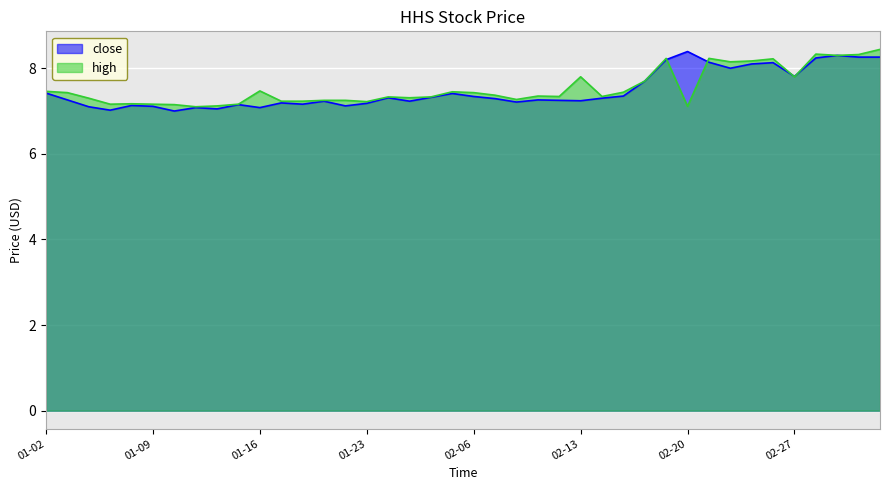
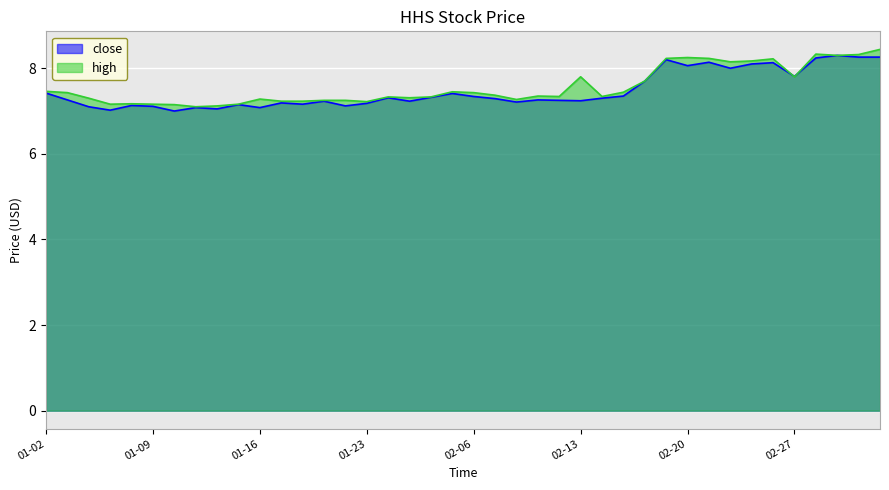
high, 01-16: 7.5 -> 7.3
close, 02-20: 8.4 -> 8.1
high, 02-20: 7.1 -> 8.3
